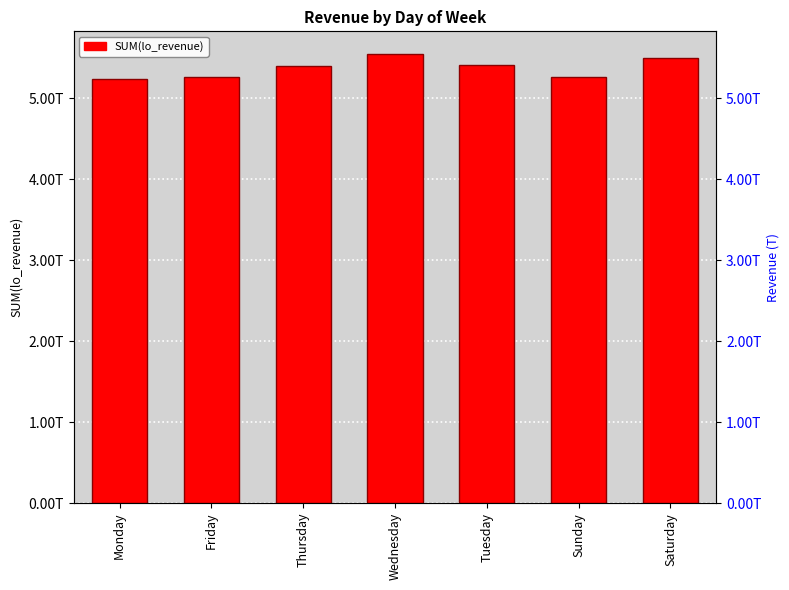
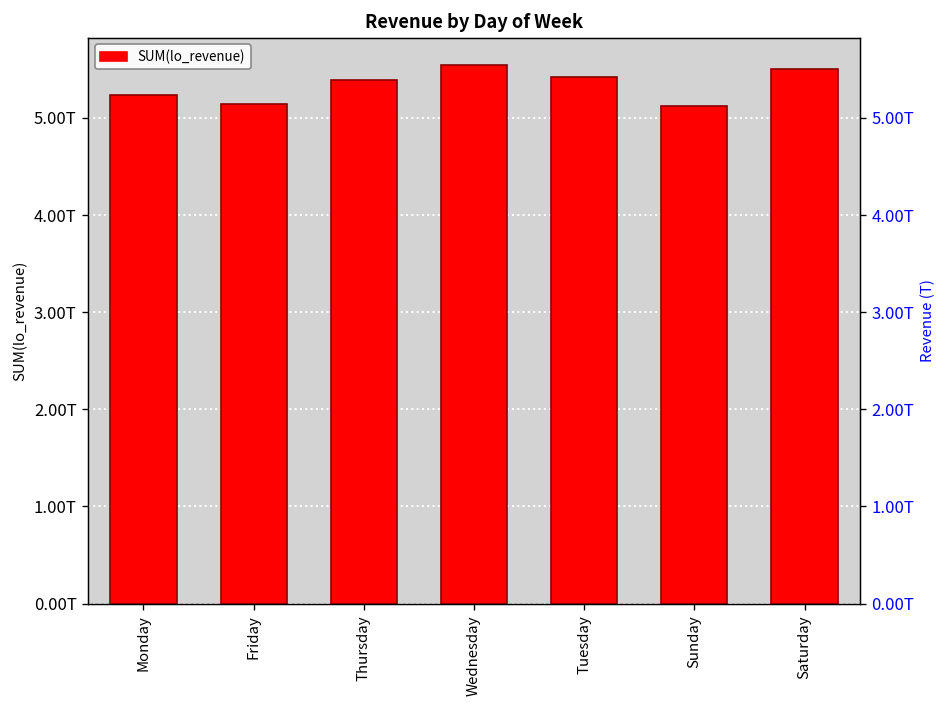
Friday: 5.3T -> 5.1T
Sunday: 5.3T -> 5.1T
